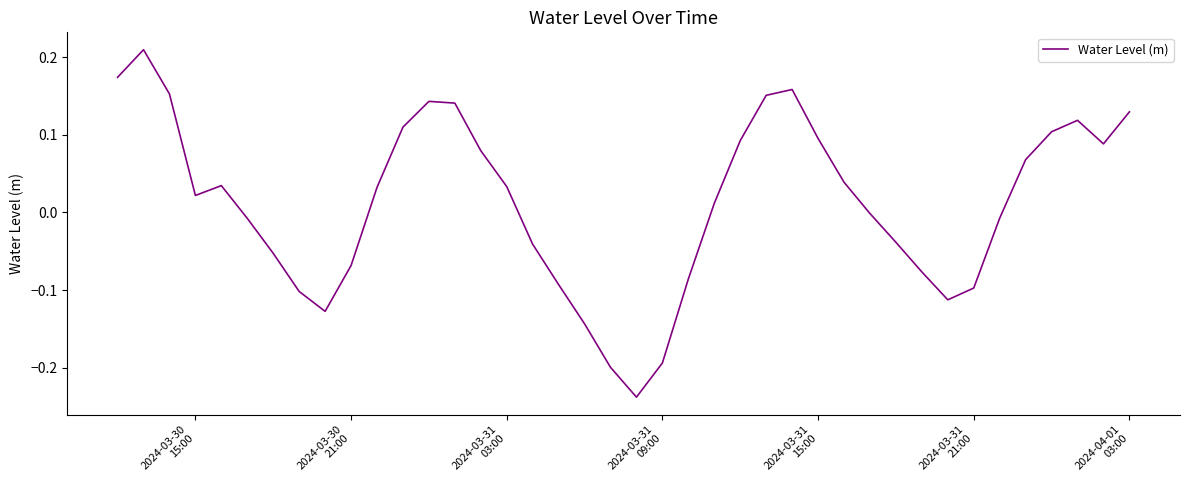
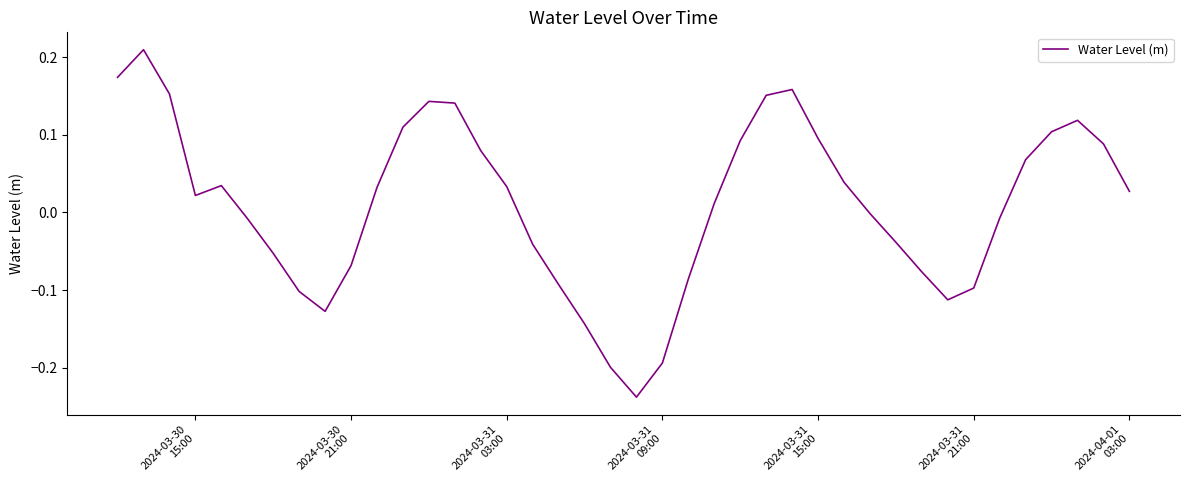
2024-04-01 03:00: 0.13 -> 0.03
